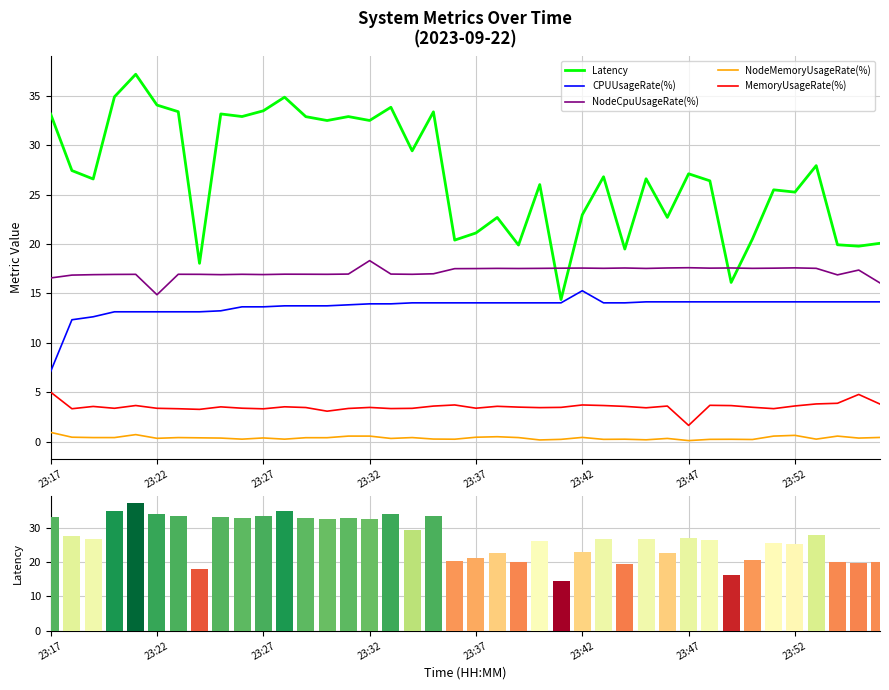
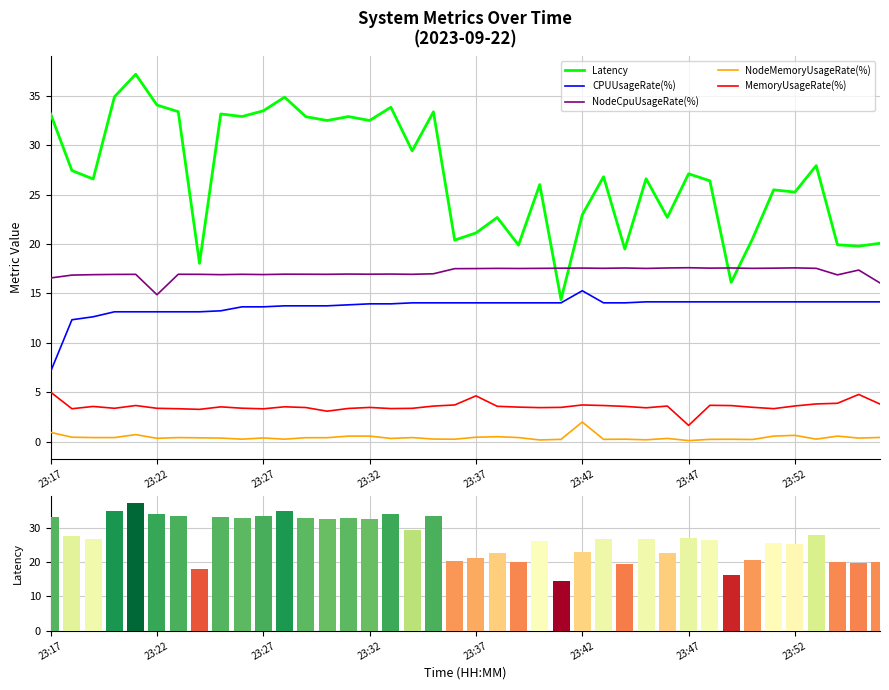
System Metrics Over Time (2023-09-22), NodeCpuUsageRate(%), 23:32: 18 -> 17
System Metrics Over Time (2023-09-22), MemoryUsageRate(%), 23:37: 3 -> 5
System Metrics Over Time (2023-09-22), NodeMemoryUsageRate(%), 23:42: 0 -> 2
